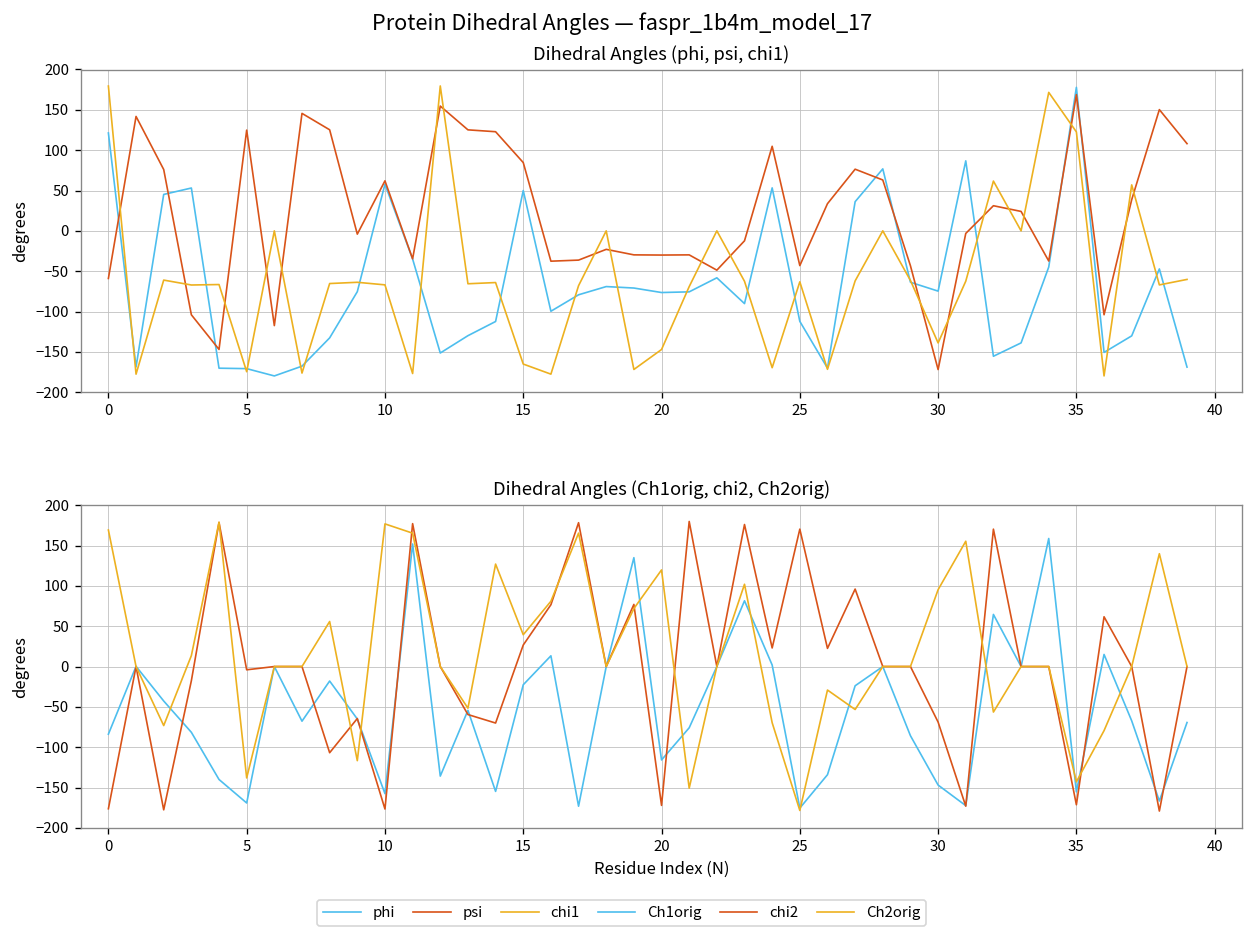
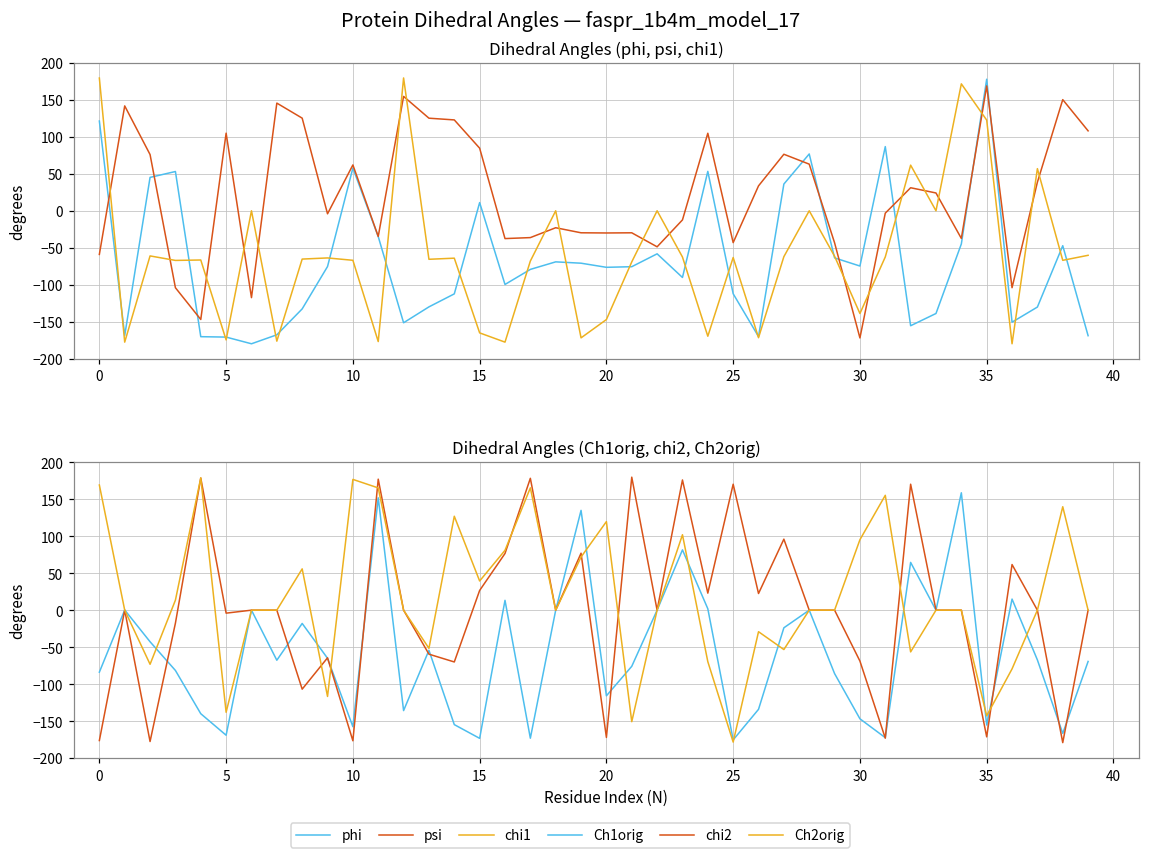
Dihedral Angles (phi, psi, chi1), psi, 5: 120 -> 100
Dihedral Angles (phi, psi, chi1), phi, 15: 50 -> 10
Dihedral Angles (Ch1orig, chi2, Ch2orig), Ch1orig, 15: -20 -> -170
